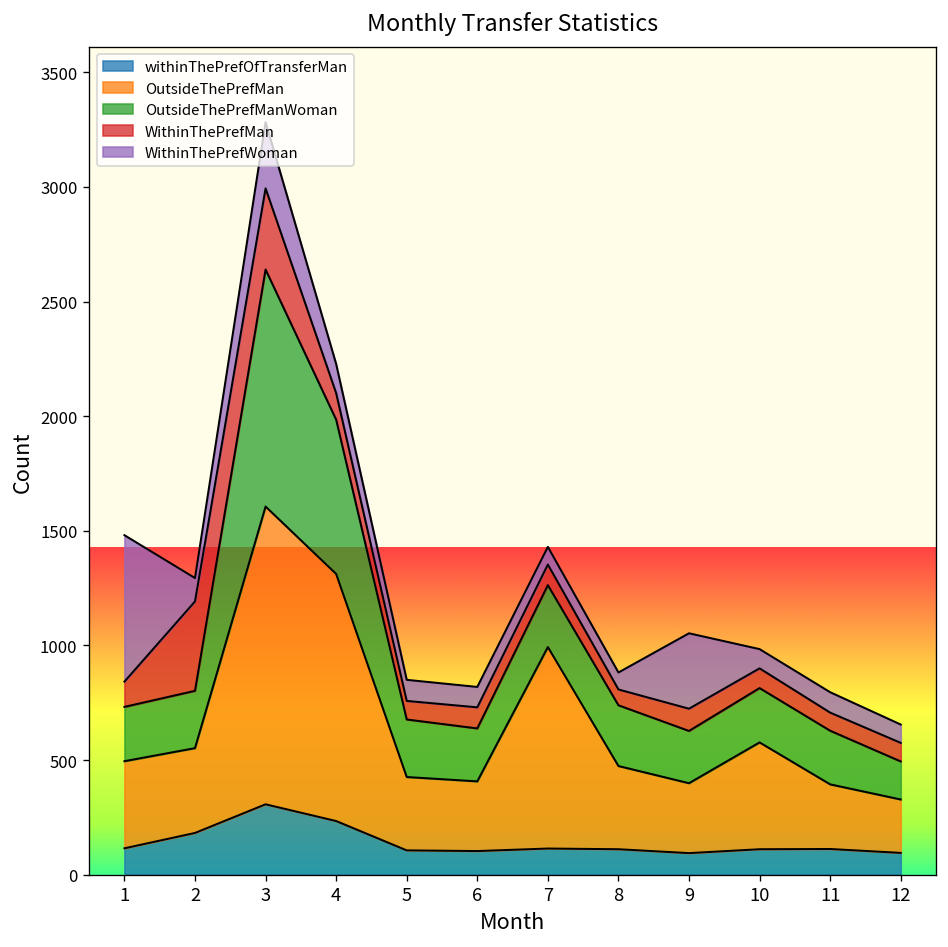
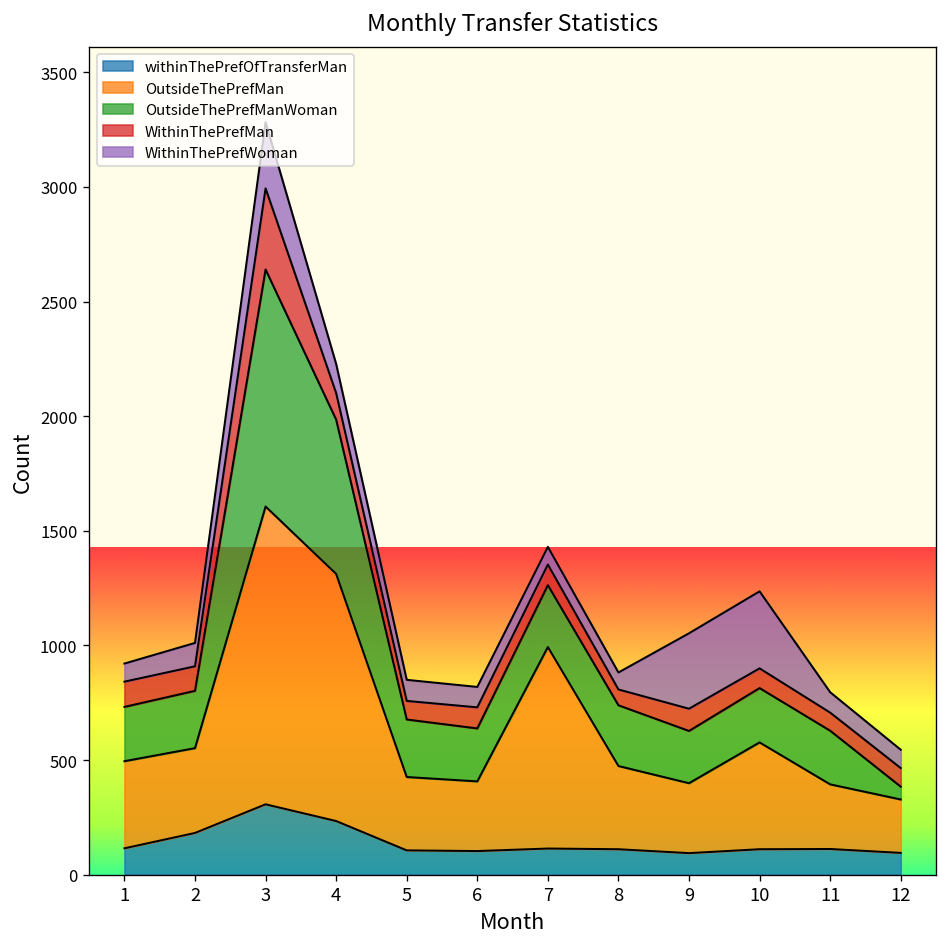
WithinThePrefWoman, 1: 640 -> 80
WithinThePrefMan, 2: 390 -> 110
WithinThePrefWoman, 10: 80 -> 340
OutsideThePrefManWoman, 12: 170 -> 60
